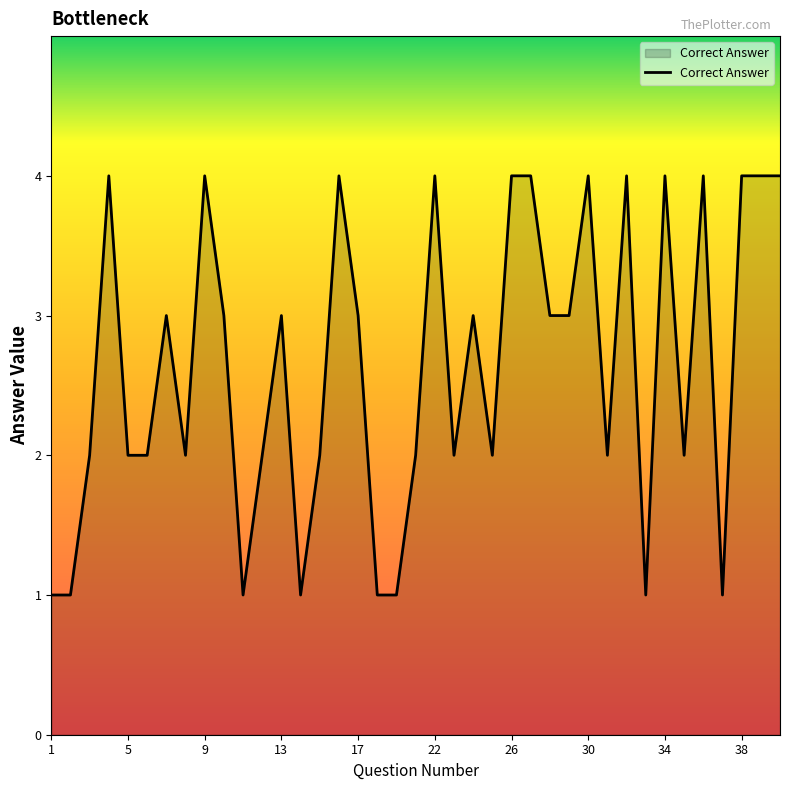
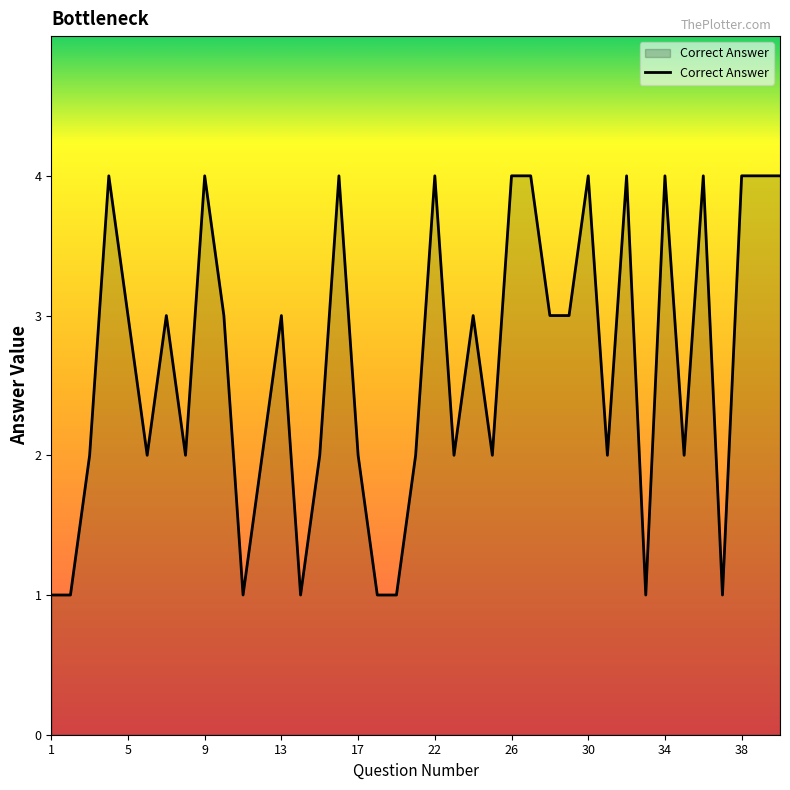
5: 2 -> 3
17: 3 -> 2
